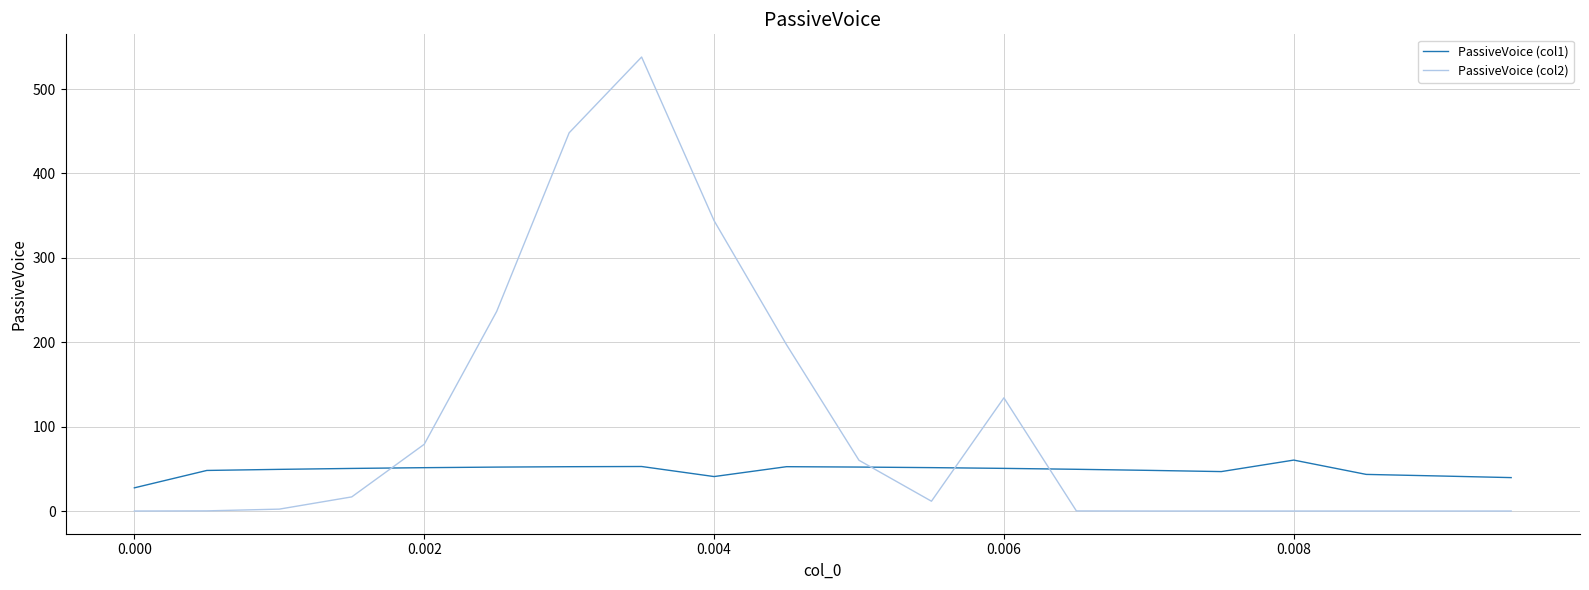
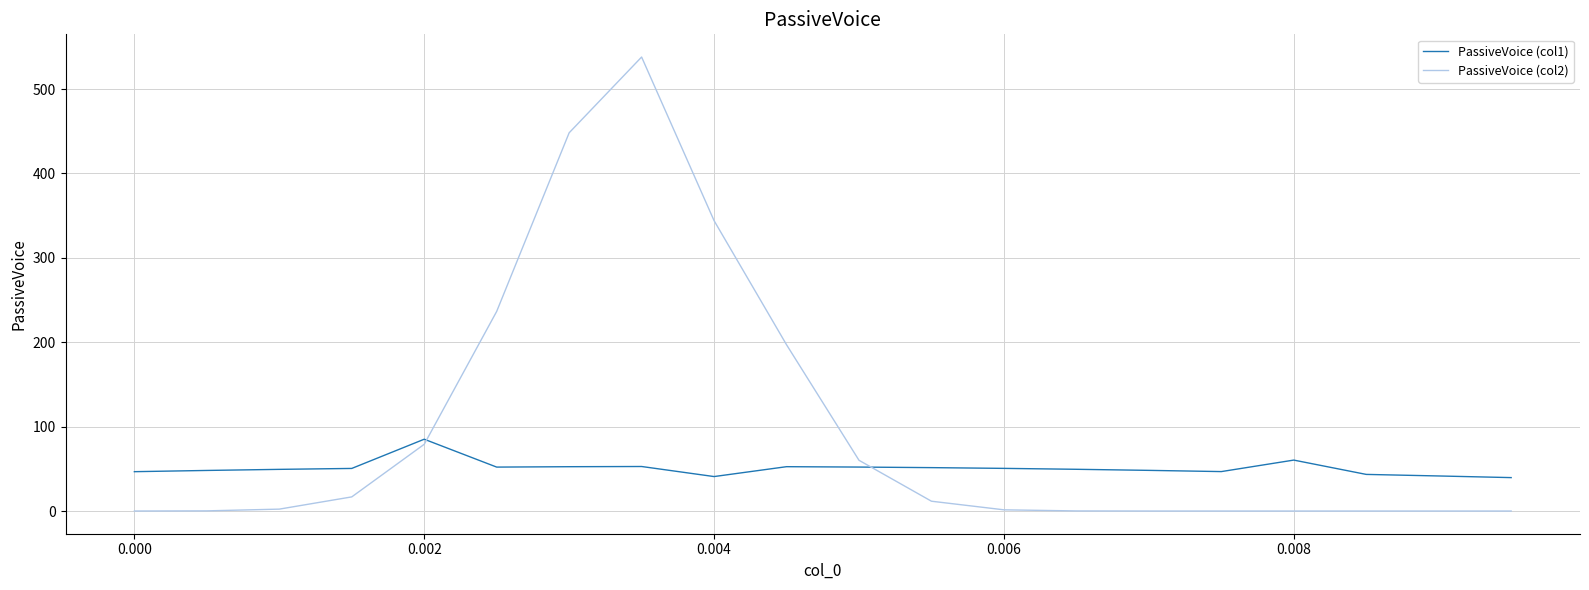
PassiveVoice (col1), 0.000: 30 -> 50
PassiveVoice (col1), 0.002: 50 -> 90
PassiveVoice (col2), 0.006: 130 -> 0
